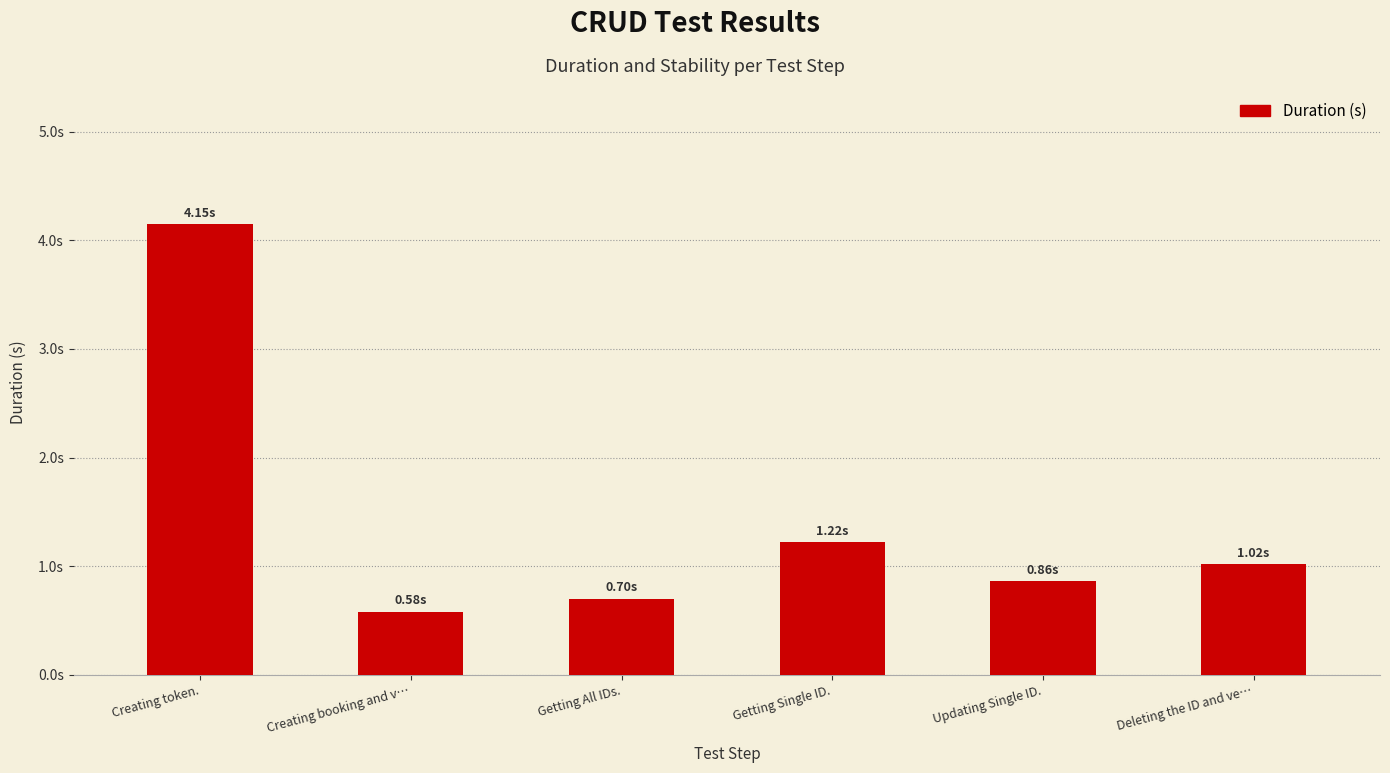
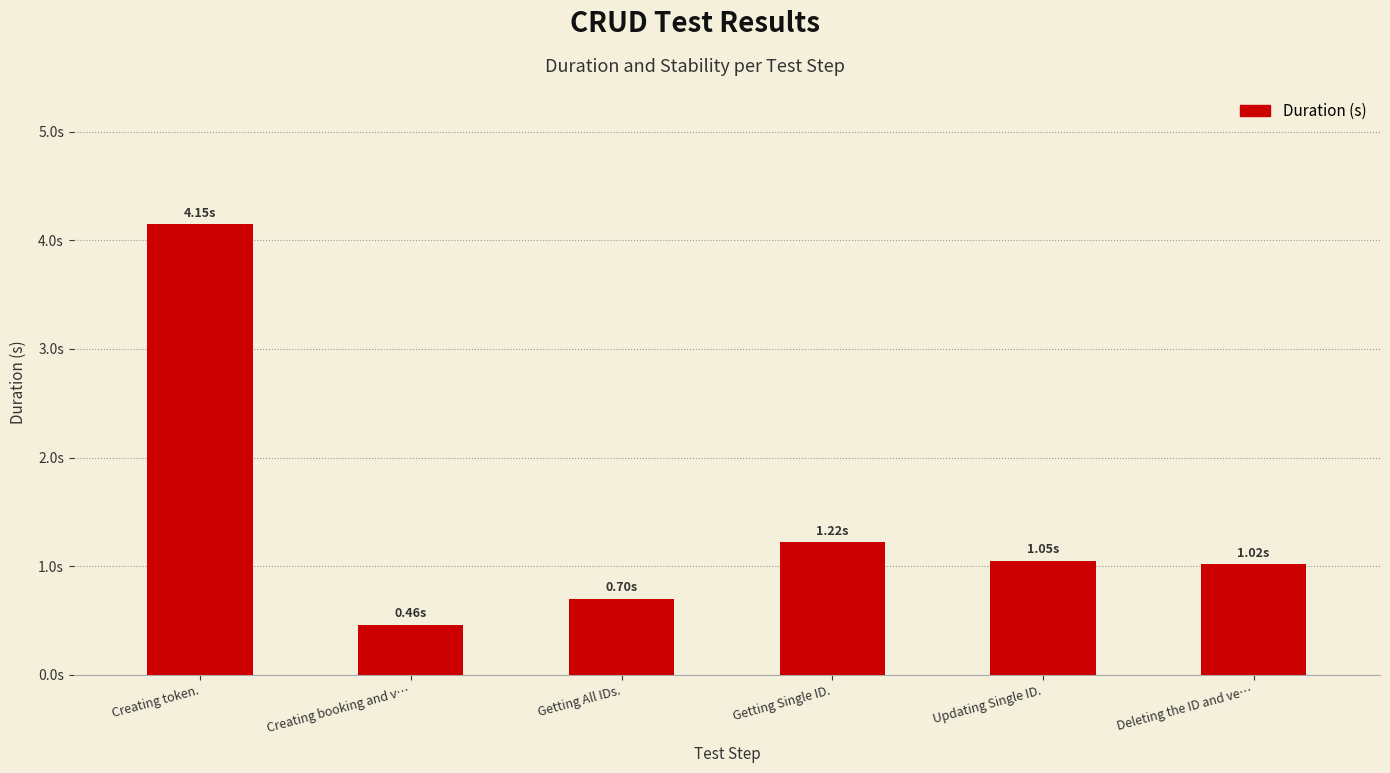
Creating booking and v…: 0.58s -> 0.46s
Updating Single ID.: 0.86s -> 1.05s
